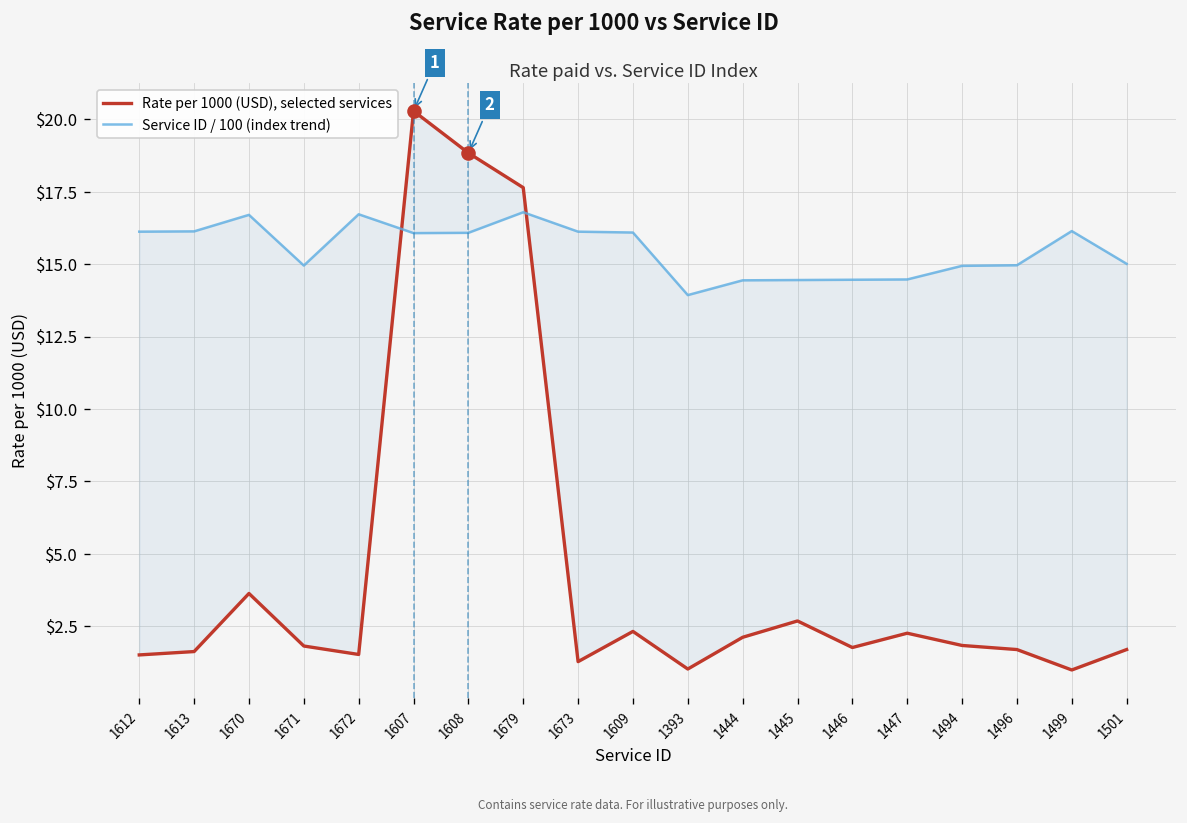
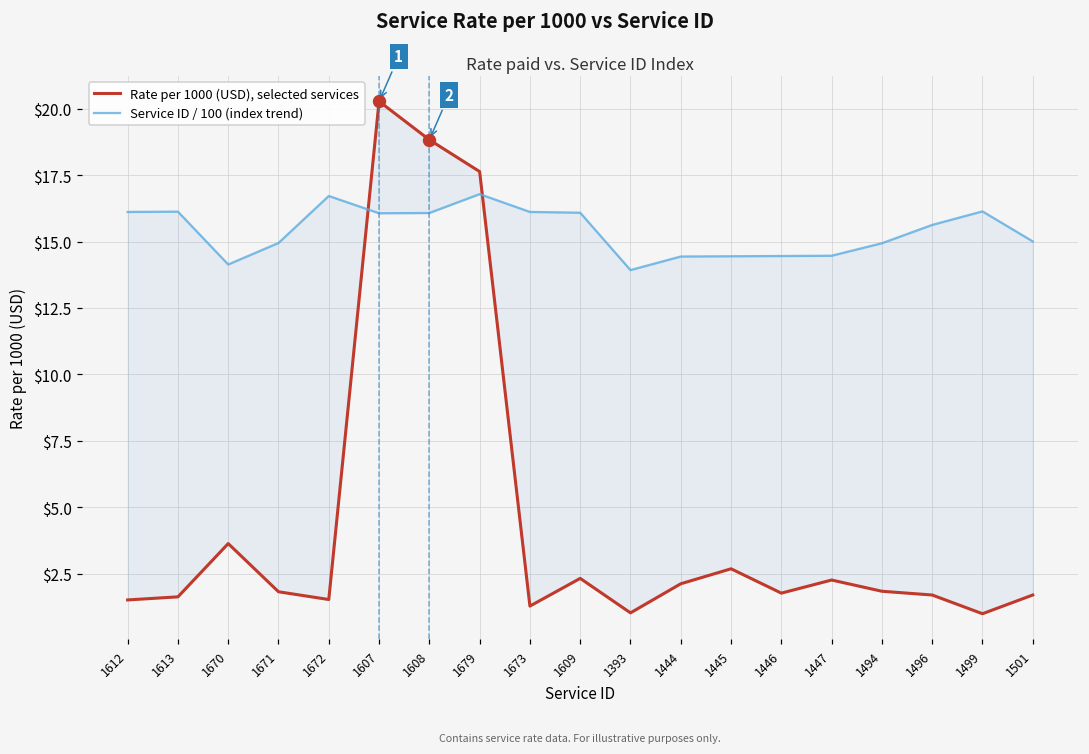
Service ID / 100 (index trend), 1670: $16.7 -> $14.1
Service ID / 100 (index trend), 1496: $15.0 -> $15.6
